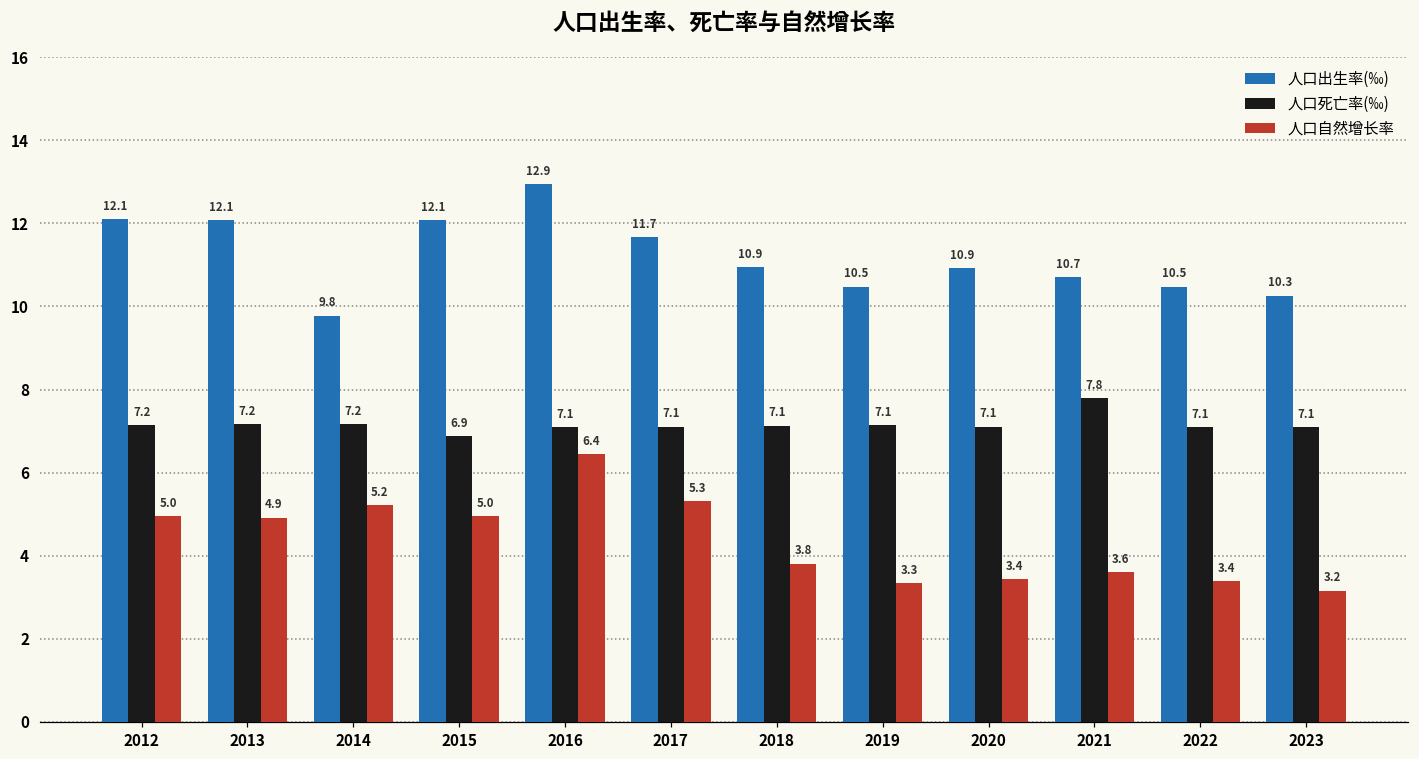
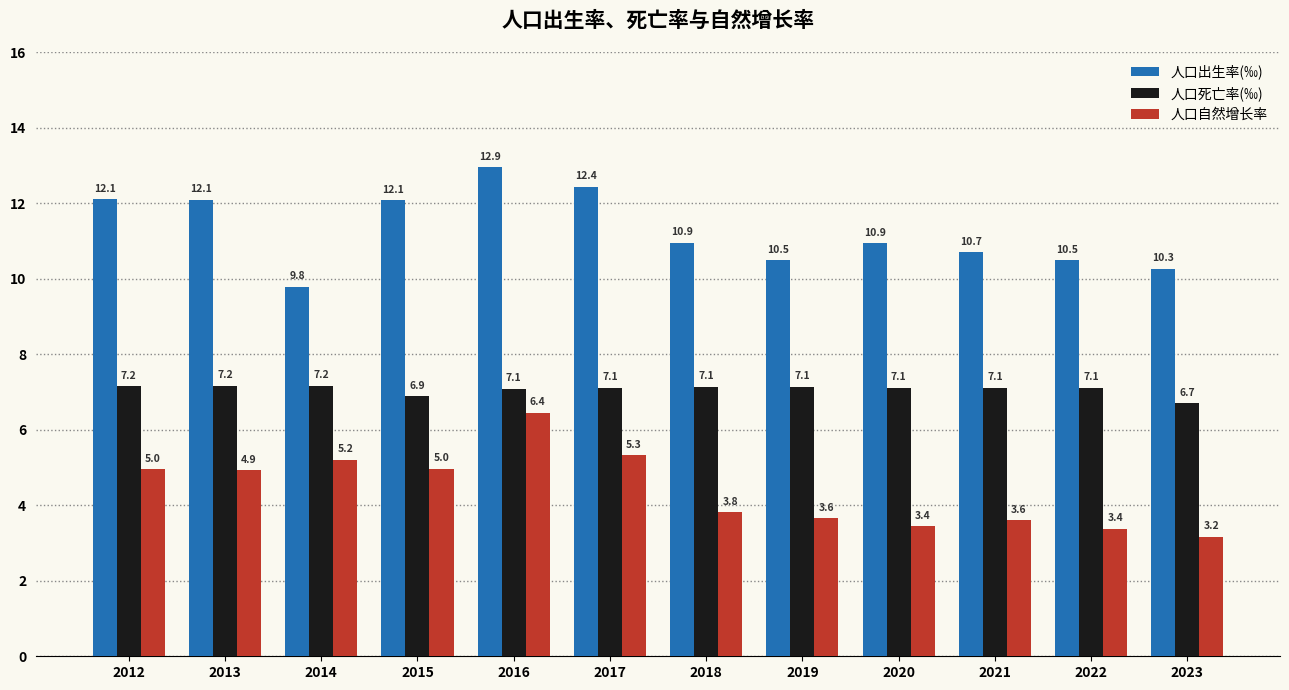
人口出生率(‰), 2017: 11.7 -> 12.4
人口自然增长率, 2019: 3.3 -> 3.6
人口死亡率(‰), 2021: 7.8 -> 7.1
人口死亡率(‰), 2023: 7.1 -> 6.7
